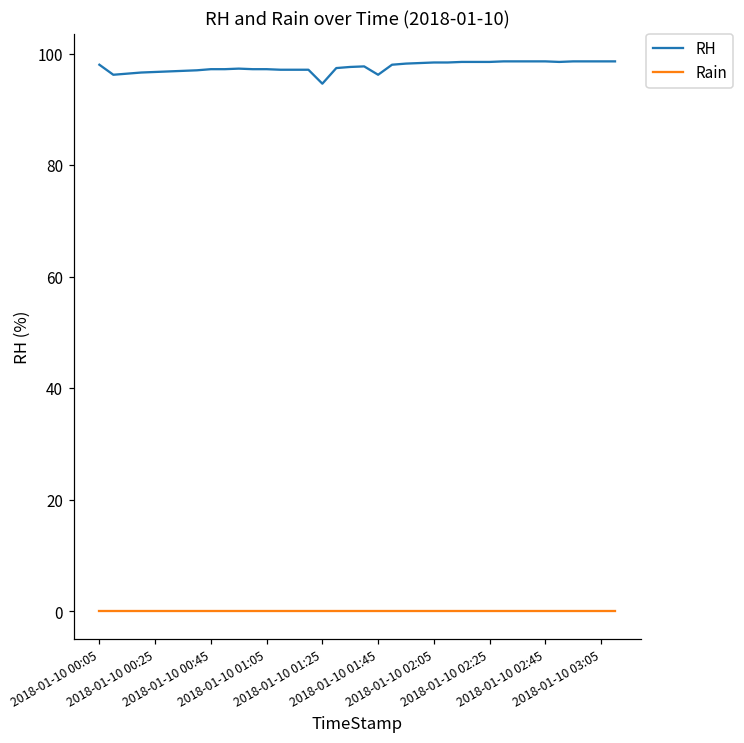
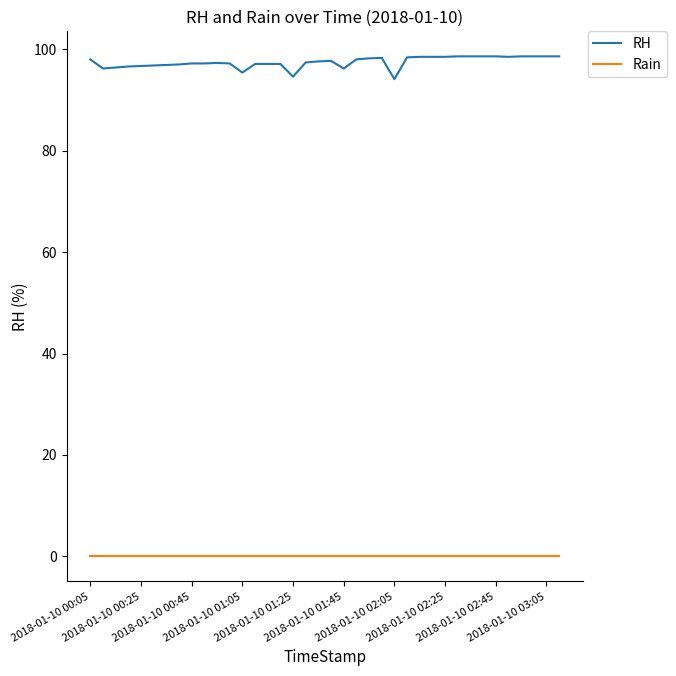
RH, 2018-01-10 01:05: 97 -> 95
RH, 2018-01-10 02:05: 98 -> 94
